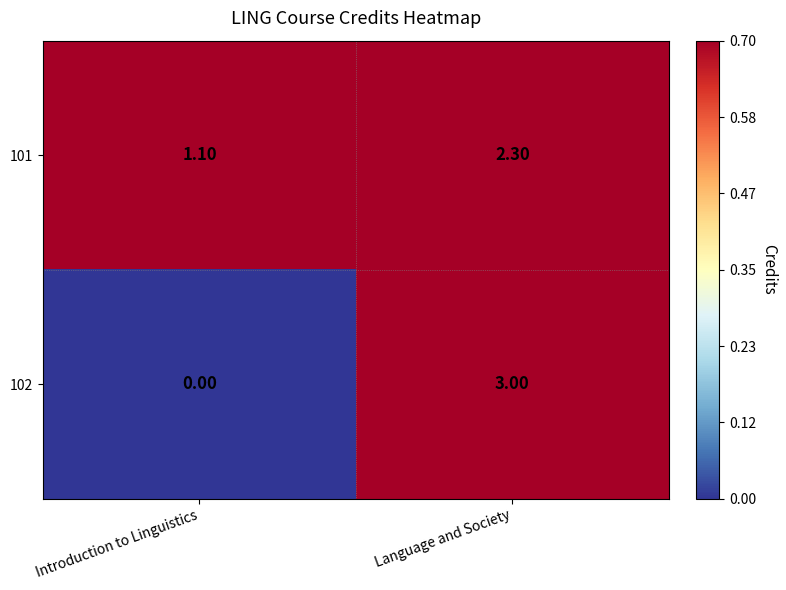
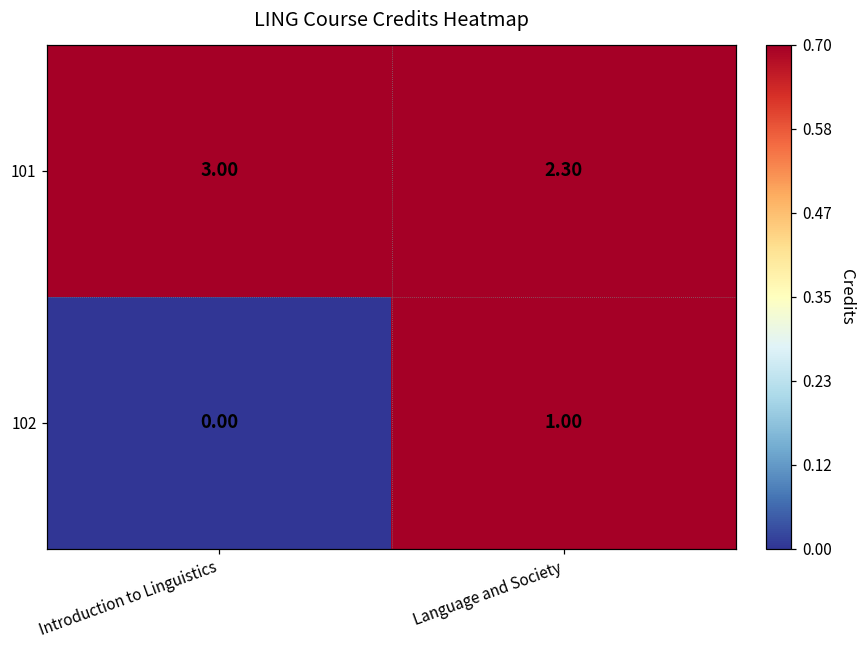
101, Introduction to Linguistics: 1.10 -> 3.00
102, Language and Society: 3.00 -> 1.00
